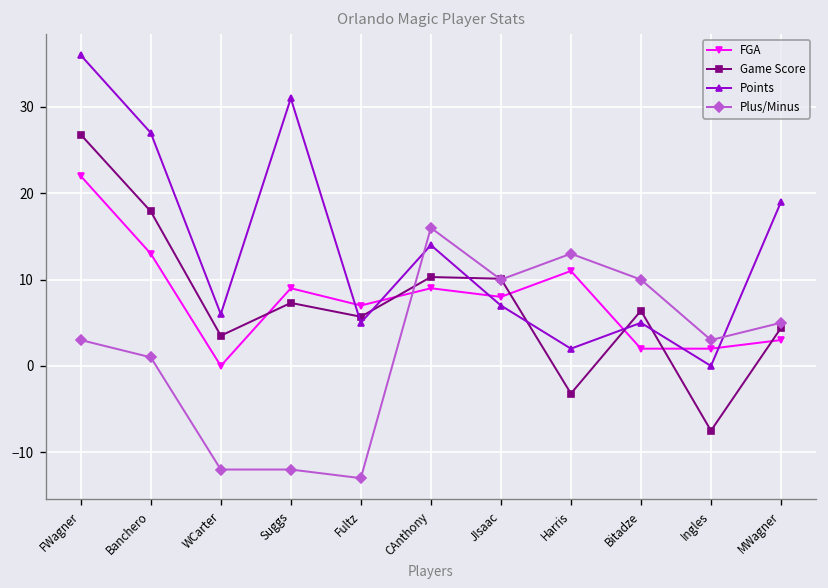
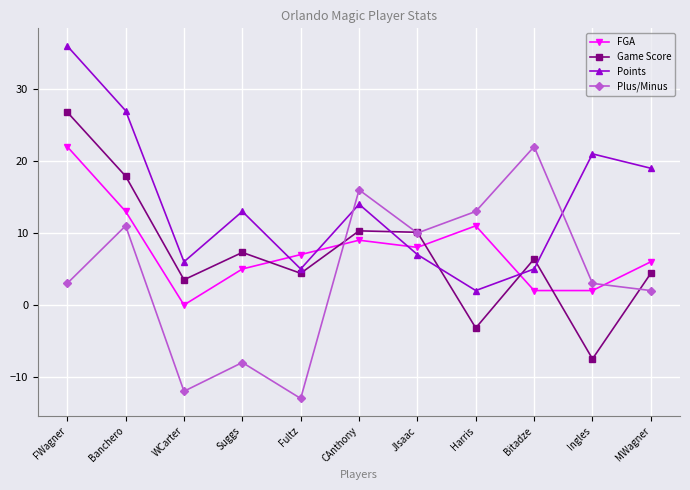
Plus/Minus, Banchero: 1 -> 11
FGA, Suggs: 9 -> 5
Points, Suggs: 31 -> 13
Plus/Minus, Suggs: -12 -> -8
Game Score, Fultz: 6 -> 4
Plus/Minus, Bitadze: 10 -> 22
Points, Ingles: 0 -> 21
FGA, MWagner: 3 -> 6
Plus/Minus, MWagner: 5 -> 2
